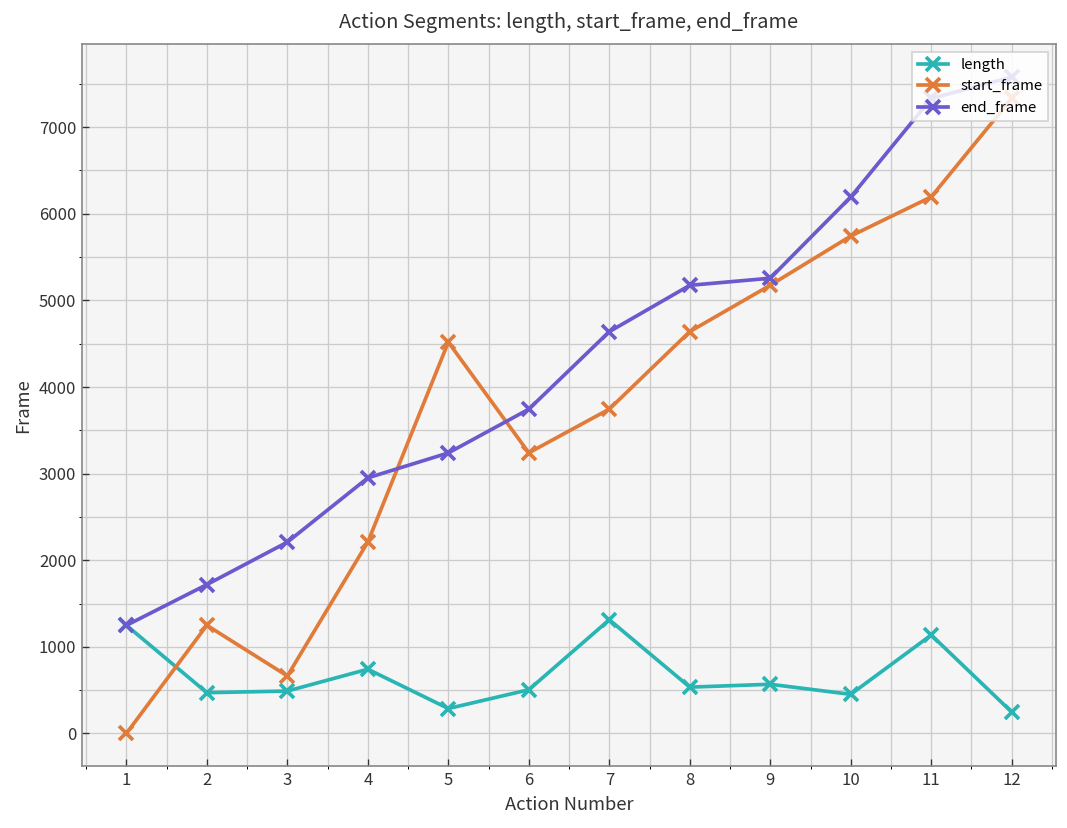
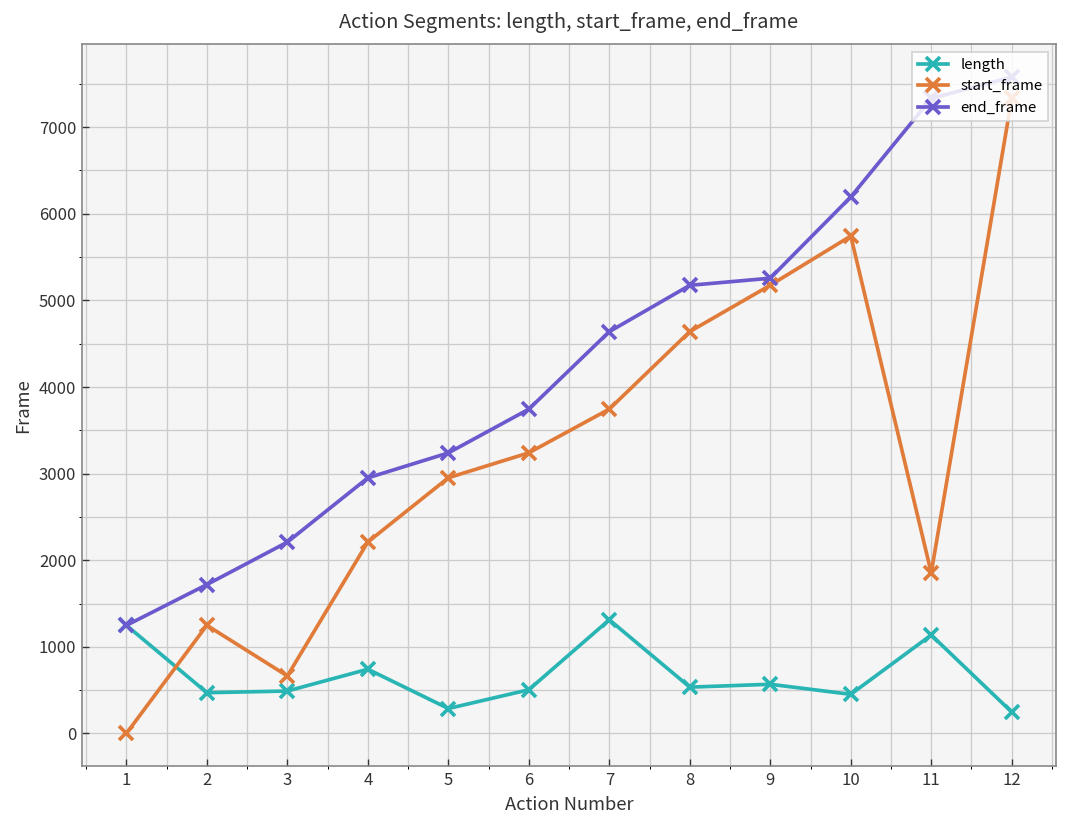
start_frame, 5: 4500 -> 3000
start_frame, 11: 6200 -> 1900
